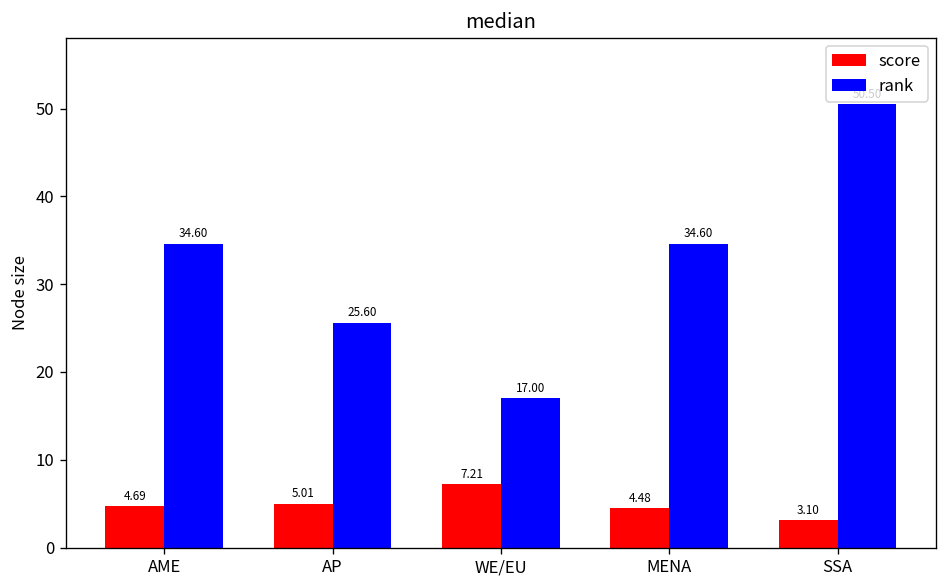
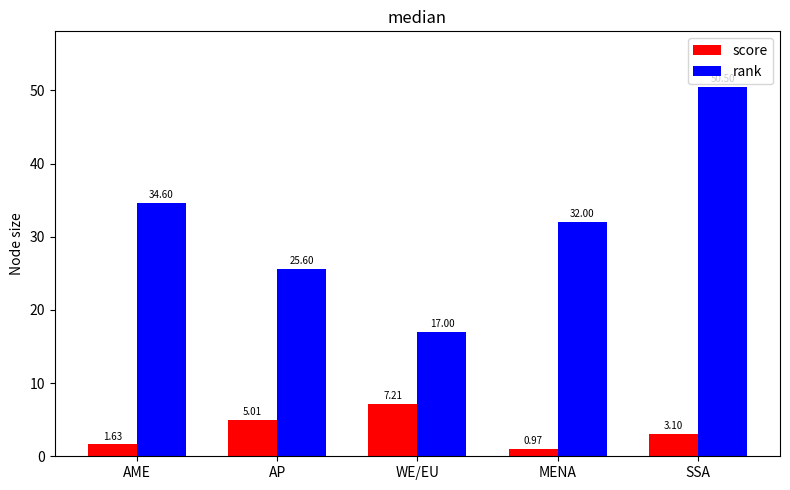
score, AME: 4.69 -> 1.63
score, MENA: 4.48 -> 0.97
rank, MENA: 34.60 -> 32.00
